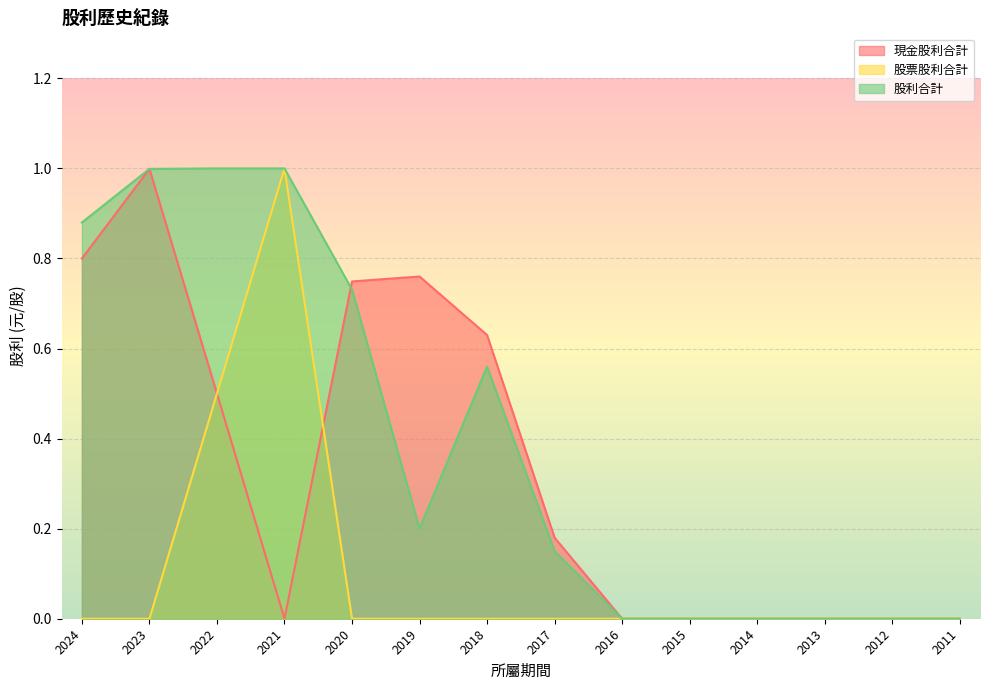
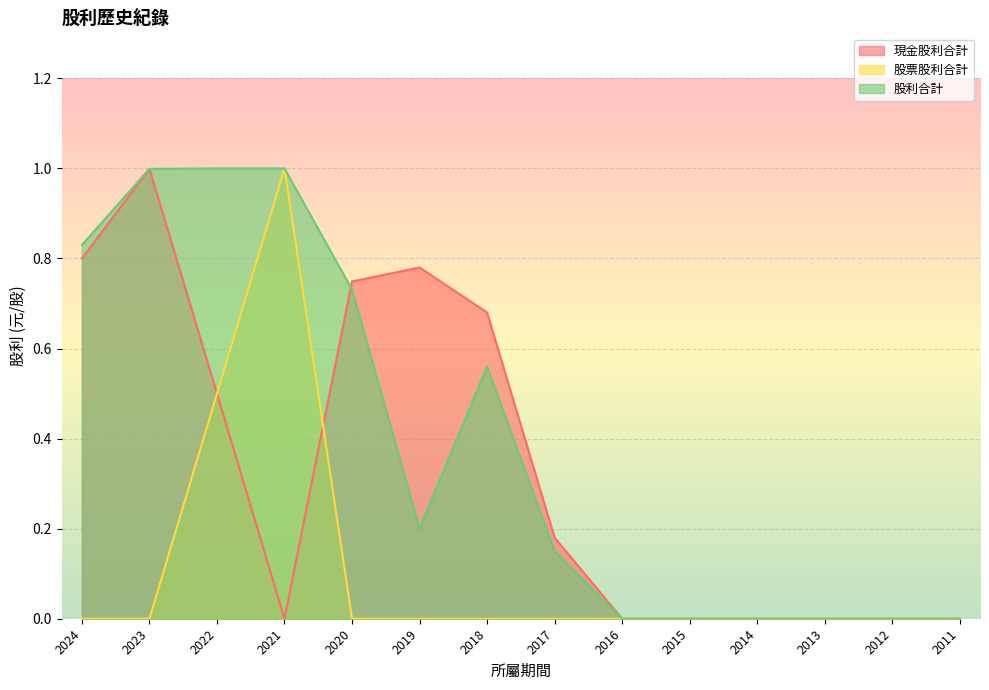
股利合計, 2024: 0.88 -> 0.83
現金股利合計, 2019: 0.76 -> 0.78
現金股利合計, 2018: 0.63 -> 0.68
